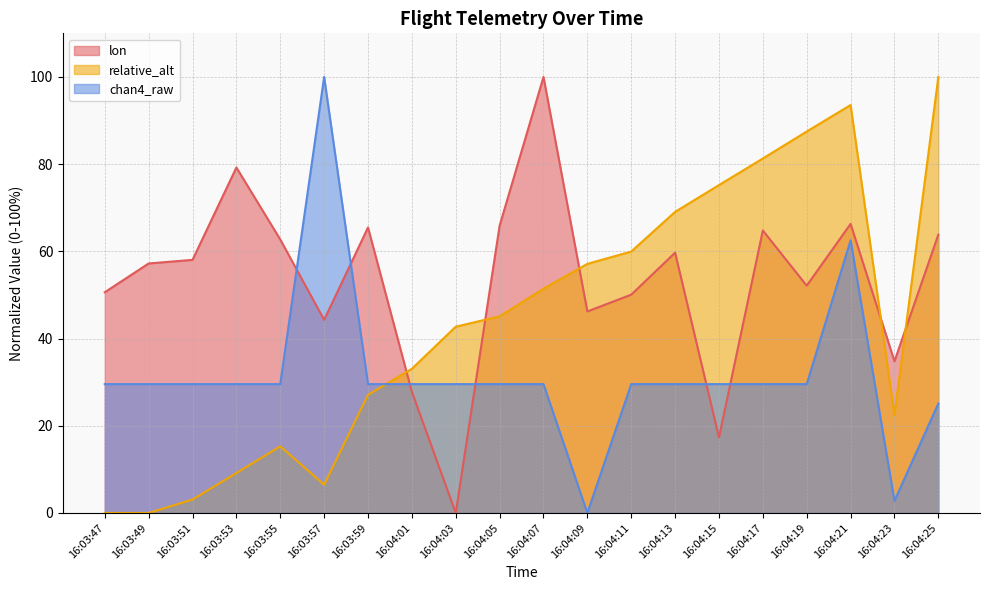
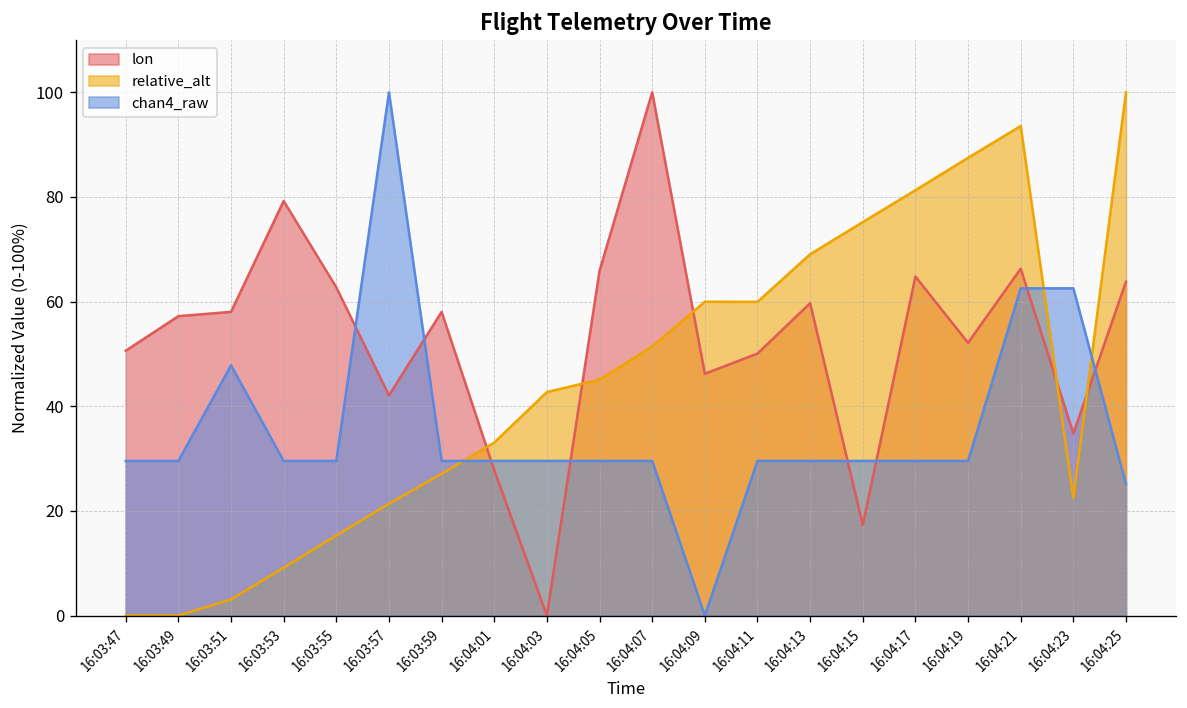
chan4_raw, 16:03:51: 30 -> 48
lon, 16:03:57: 44 -> 42
relative_alt, 16:03:57: 6 -> 21
lon, 16:03:59: 65 -> 58
relative_alt, 16:04:09: 57 -> 60
chan4_raw, 16:04:23: 3 -> 63
